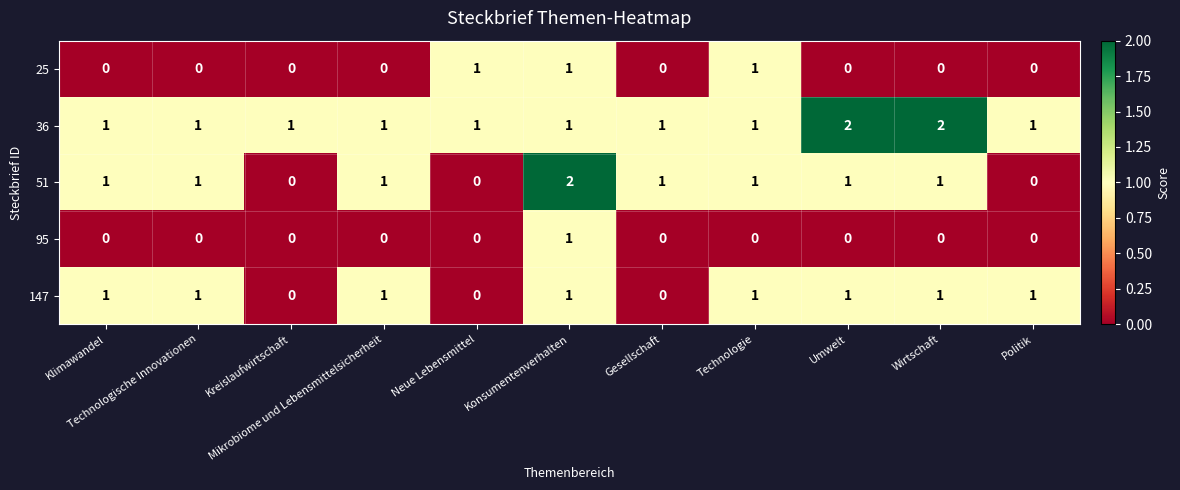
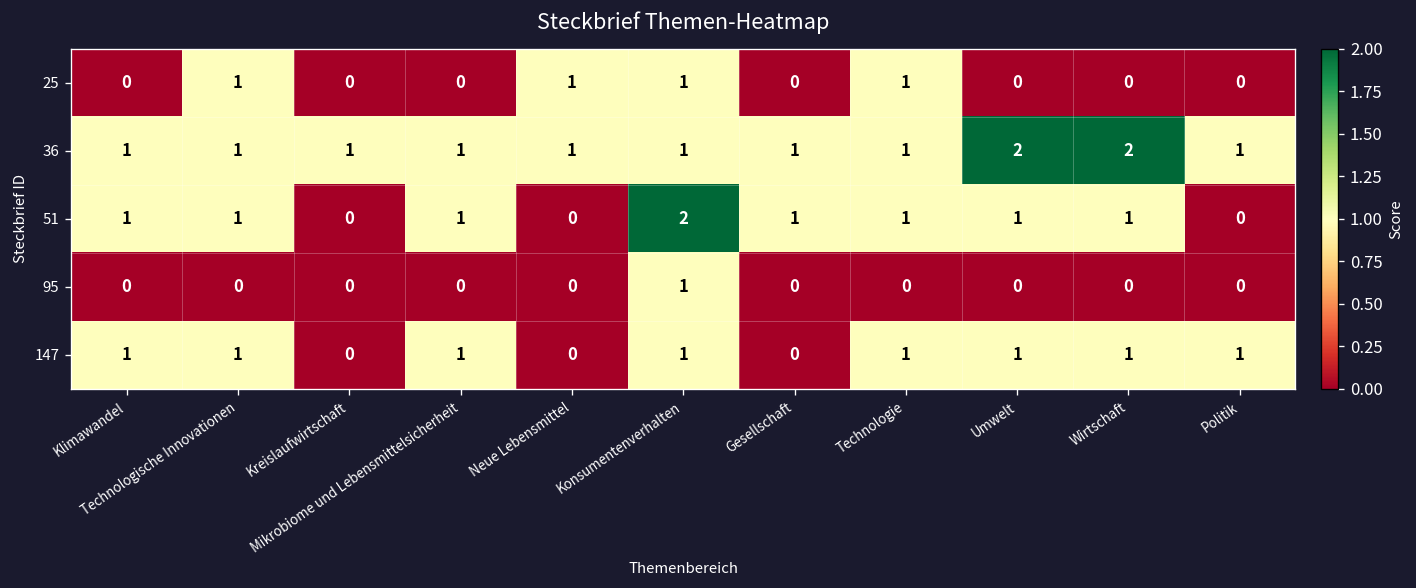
25, Technologische Innovationen: 0 -> 1
